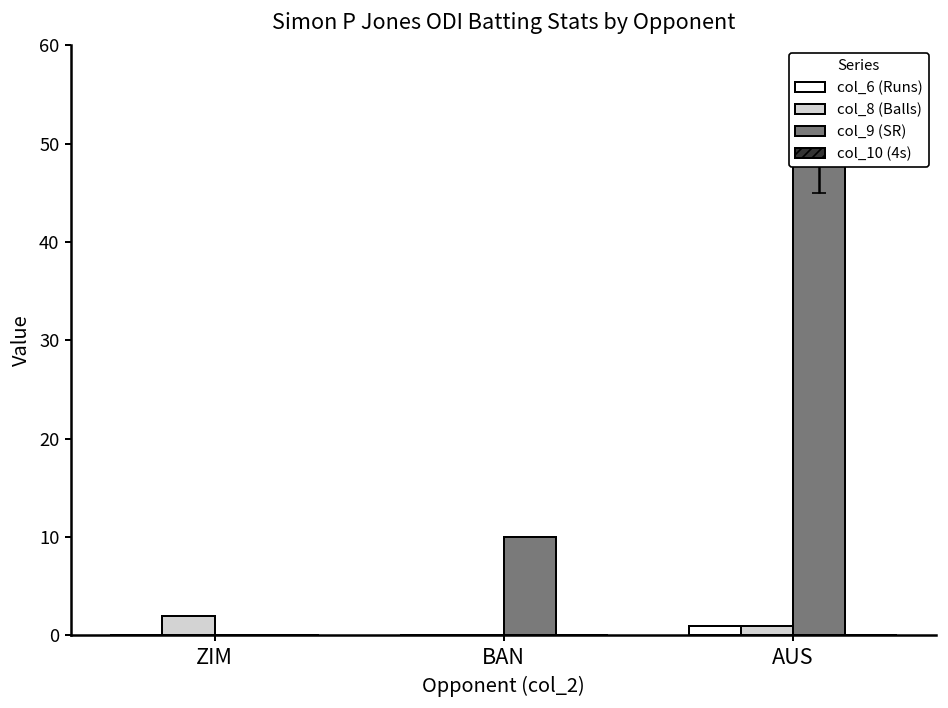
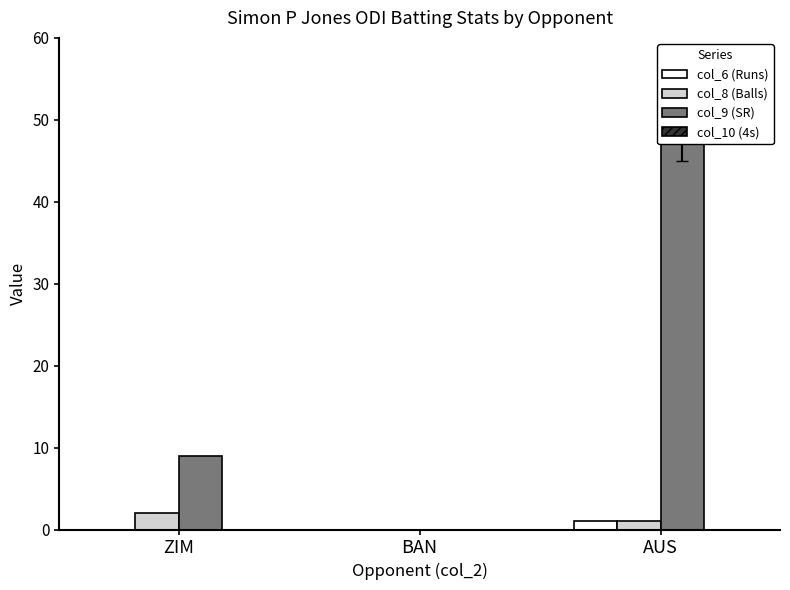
col_9 (SR), ZIM: 0 -> 9
col_9 (SR), BAN: 10 -> 0
